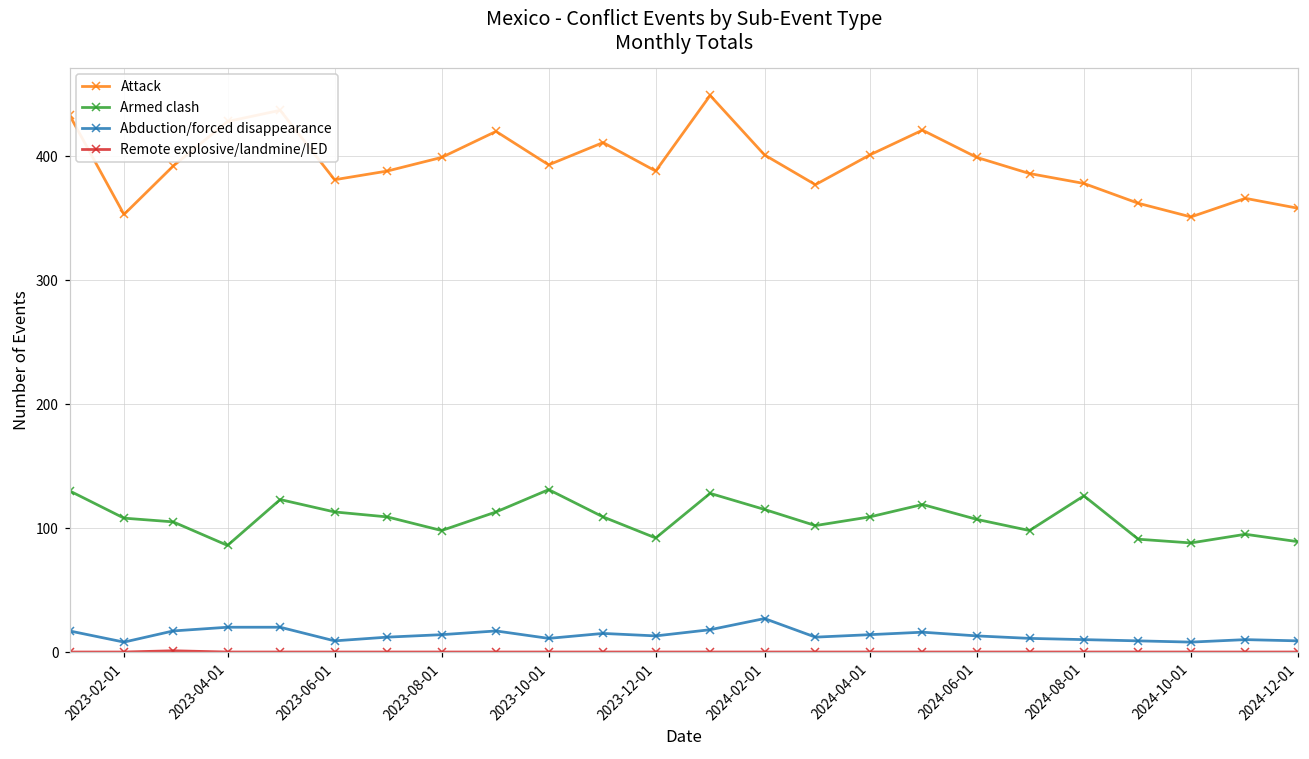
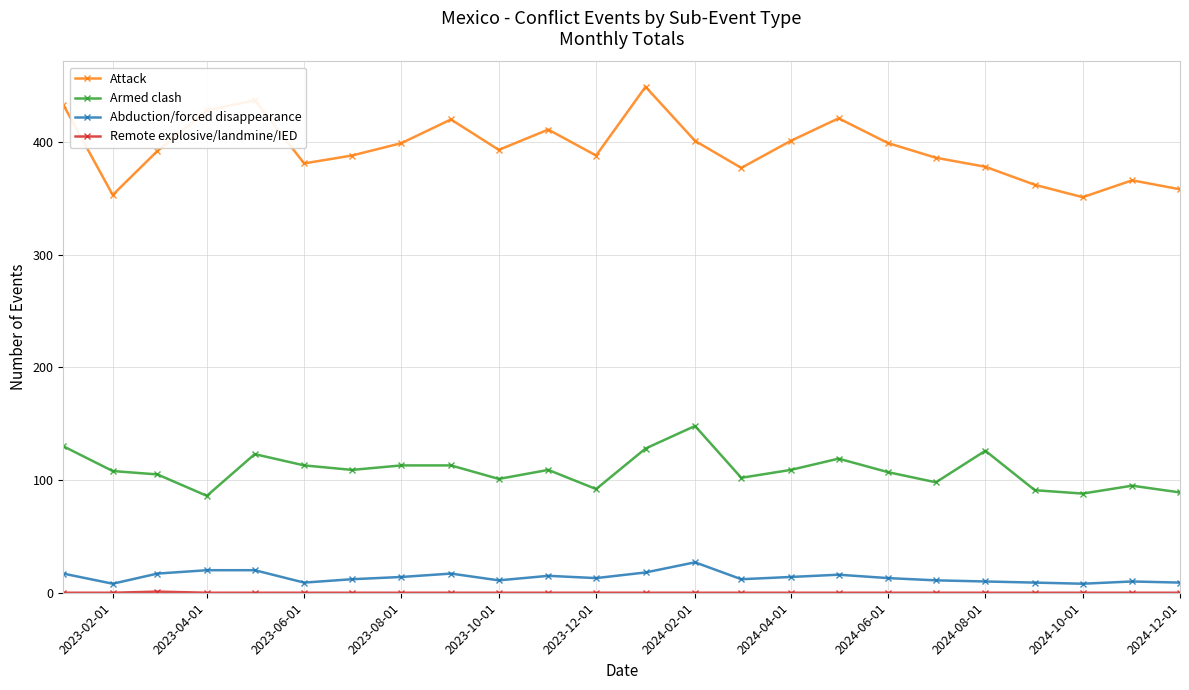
Armed clash, 2023-08-01: 98 -> 113
Armed clash, 2023-10-01: 131 -> 101
Armed clash, 2024-02-01: 115 -> 148
